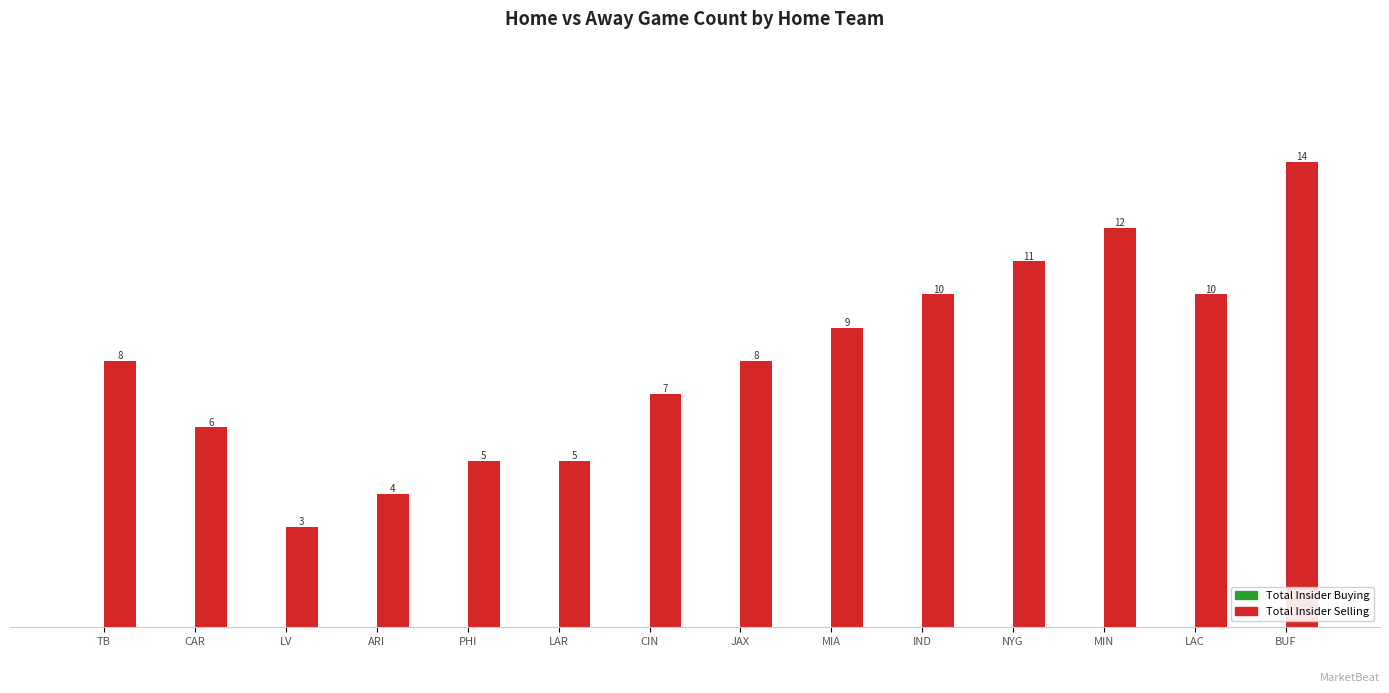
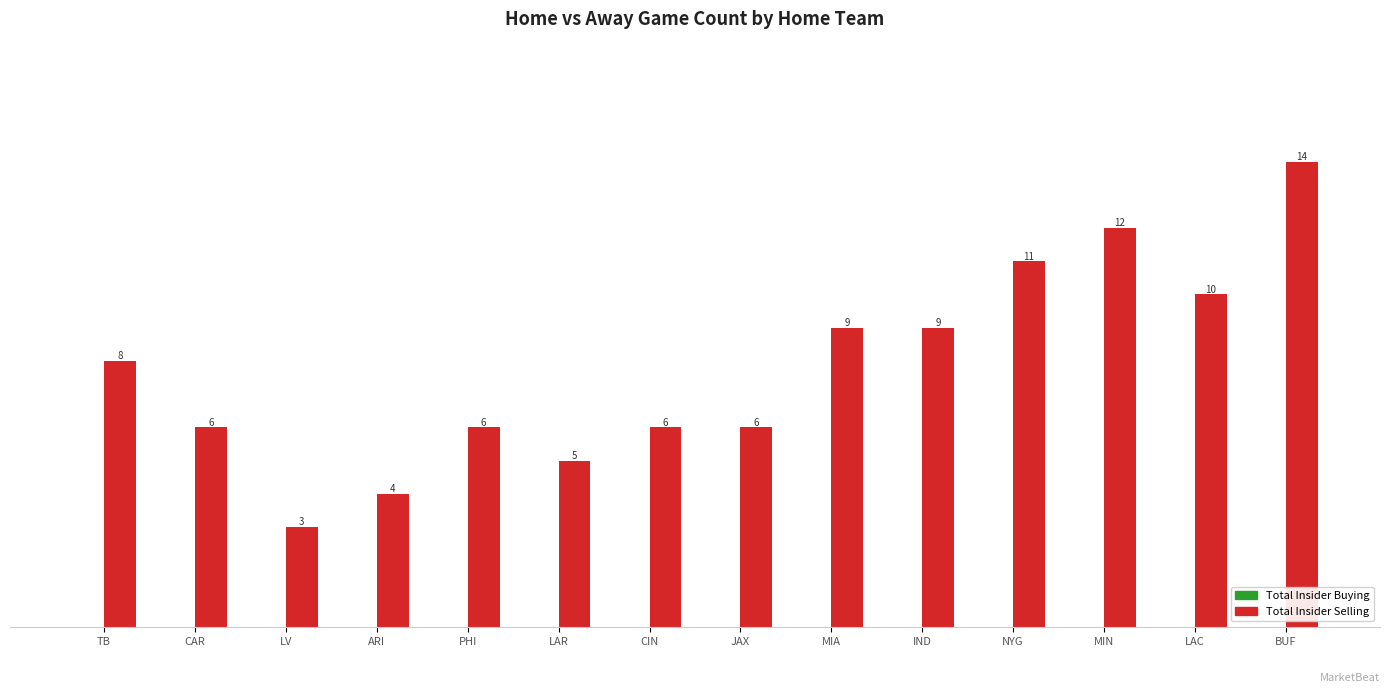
Total Insider Selling, PHI: 5 -> 6
Total Insider Selling, CIN: 7 -> 6
Total Insider Selling, JAX: 8 -> 6
Total Insider Selling, IND: 10 -> 9
